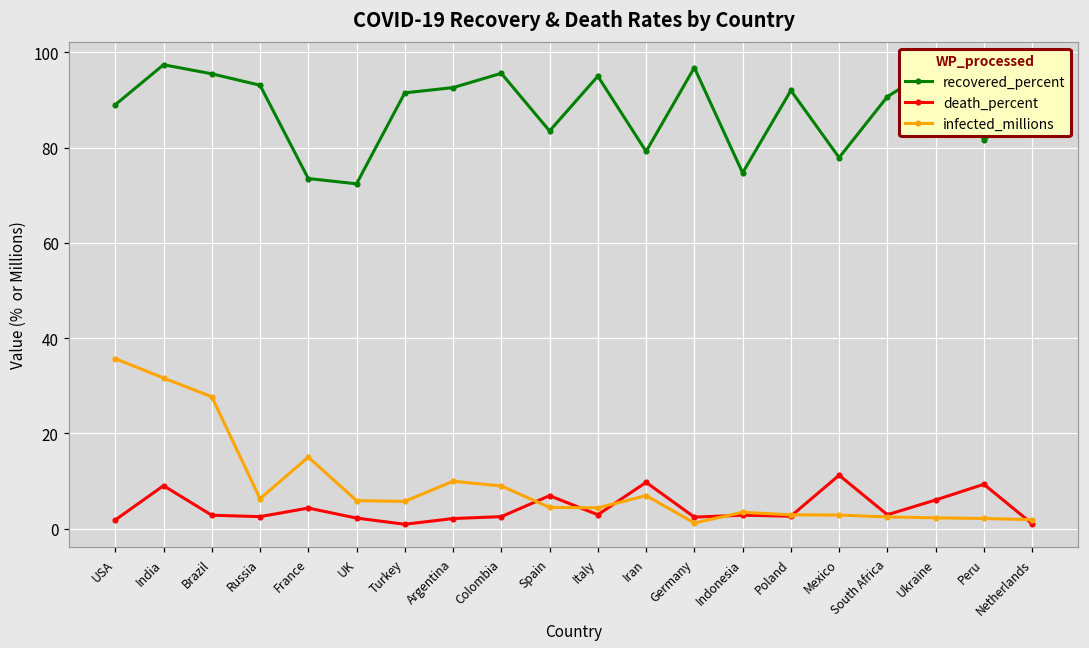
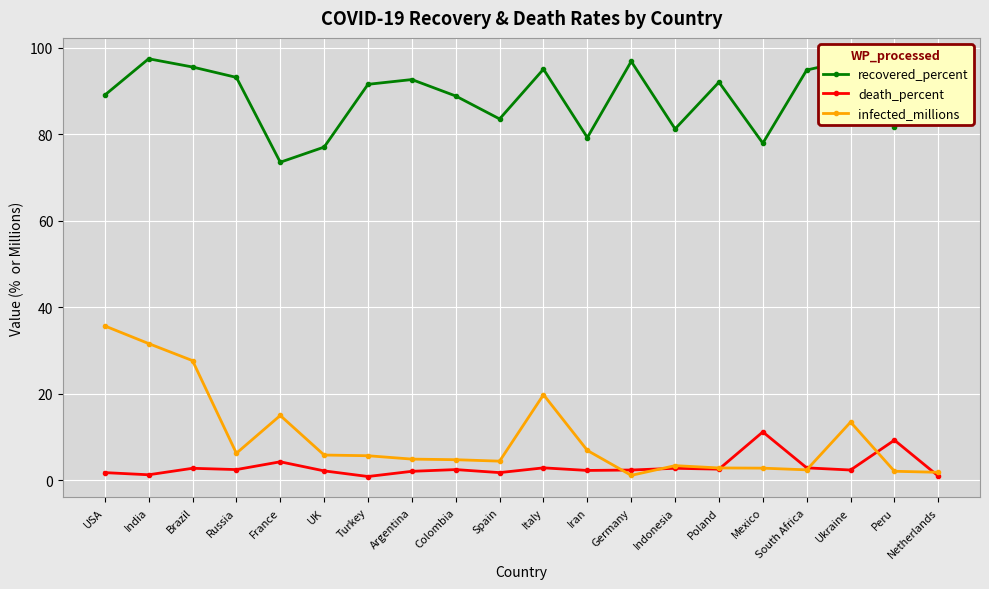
death_percent, India: 9 -> 1
recovered_percent, UK: 72 -> 77
infected_millions, Argentina: 10 -> 5
recovered_percent, Colombia: 96 -> 89
infected_millions, Colombia: 9 -> 5
death_percent, Spain: 7 -> 2
infected_millions, Italy: 4 -> 20
death_percent, Iran: 10 -> 2
recovered_percent, Indonesia: 75 -> 81
recovered_percent, South Africa: 91 -> 95
death_percent, Ukraine: 6 -> 2
infected_millions, Ukraine: 2 -> 13
